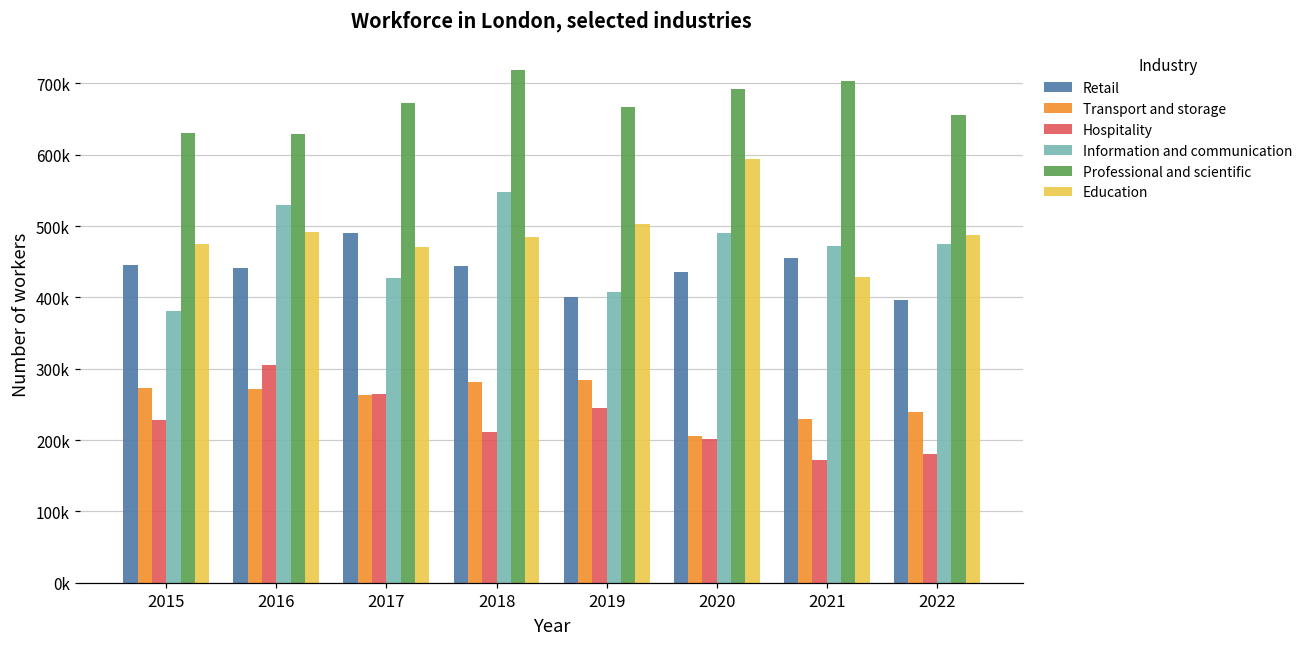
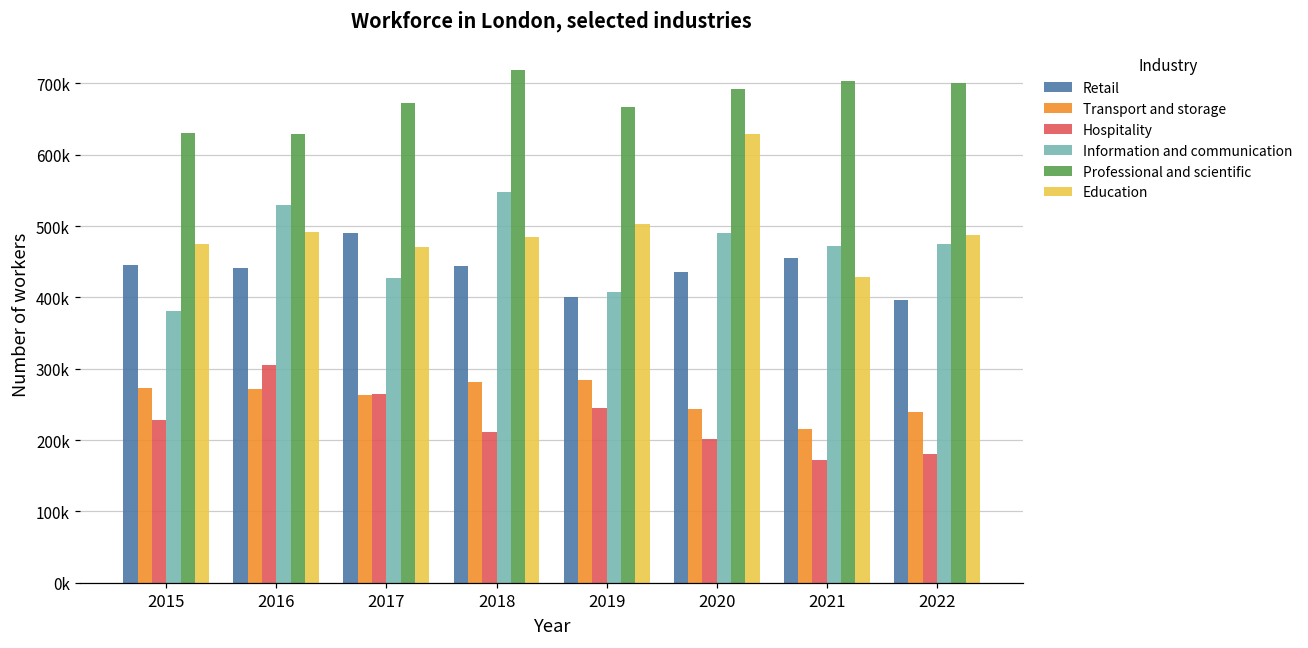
Transport and storage, 2020: 210000 -> 240000
Education, 2020: 590000 -> 630000
Transport and storage, 2021: 230000 -> 220000
Professional and scientific, 2022: 660000 -> 700000
